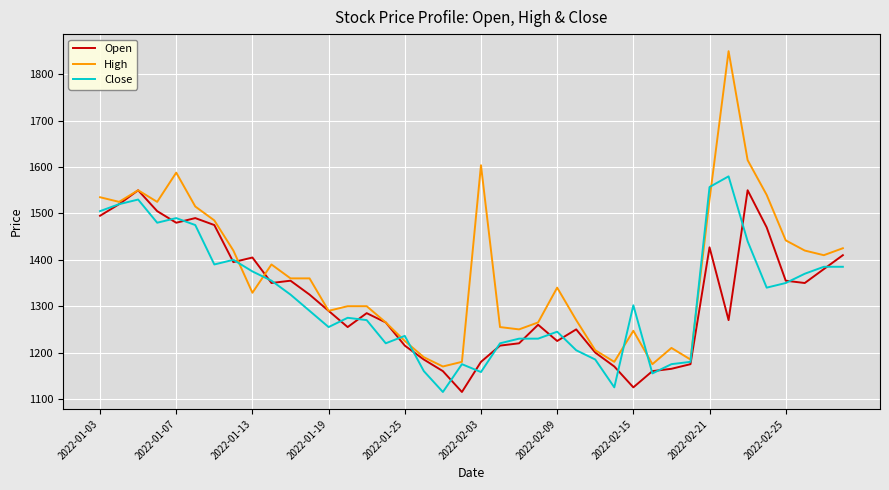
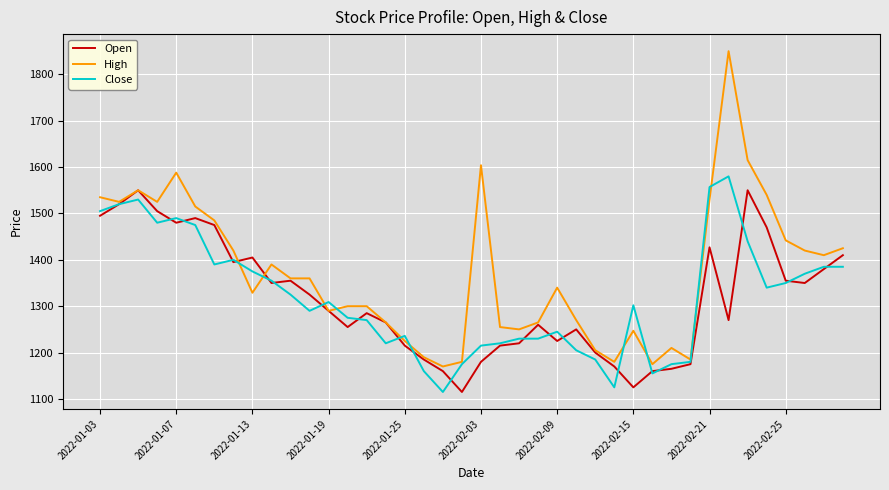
Close, 2022-01-19: 1260 -> 1310
Close, 2022-02-03: 1160 -> 1220
